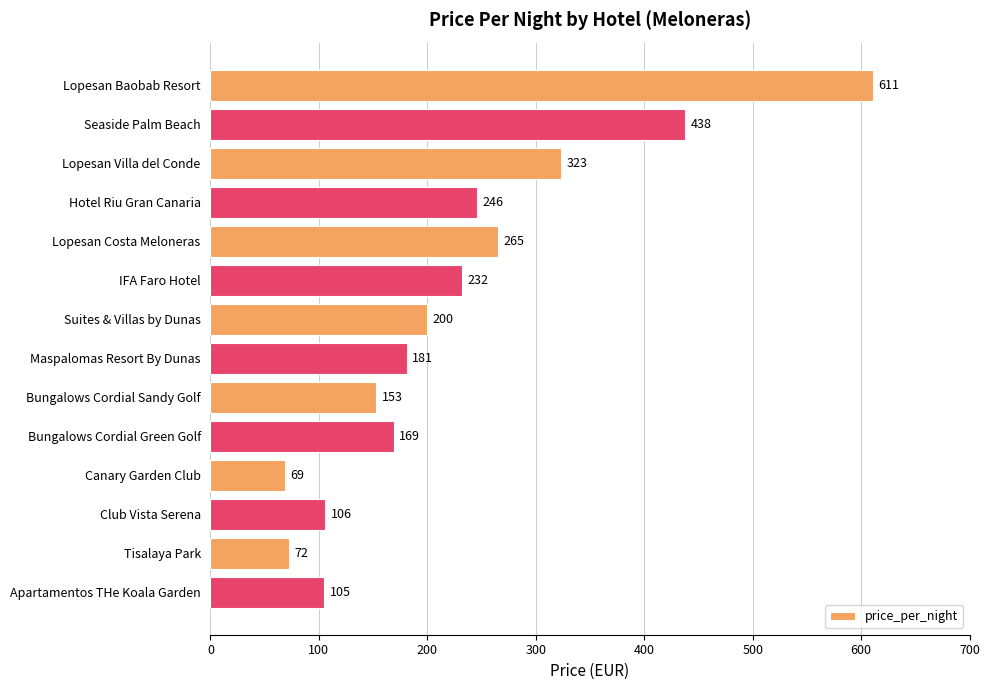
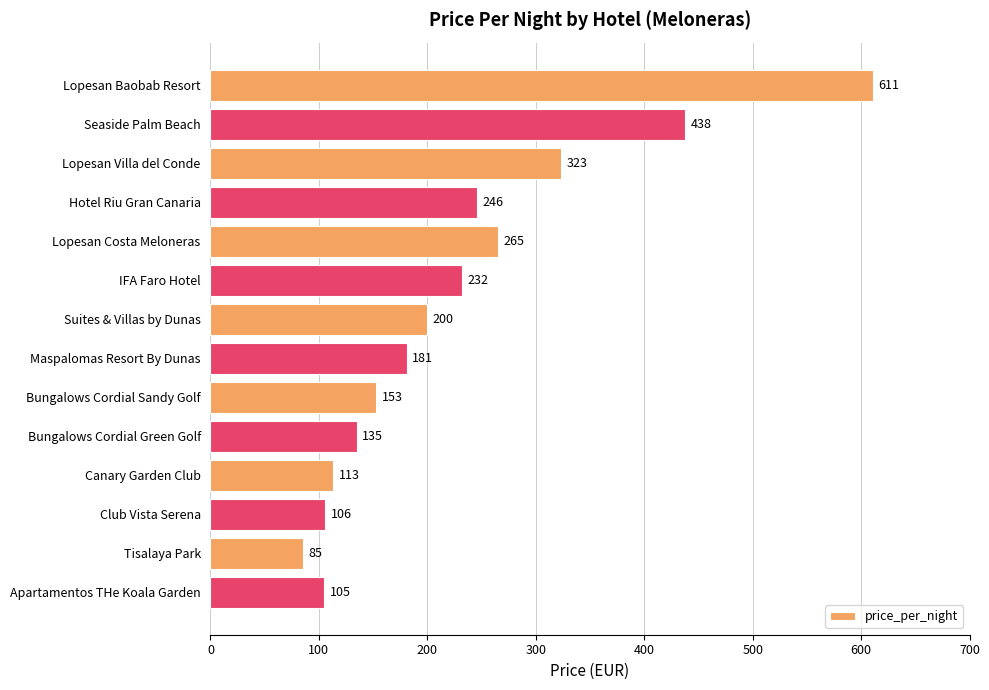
Bungalows Cordial Green Golf: 169 -> 135
Canary Garden Club: 69 -> 113
Tisalaya Park: 72 -> 85
